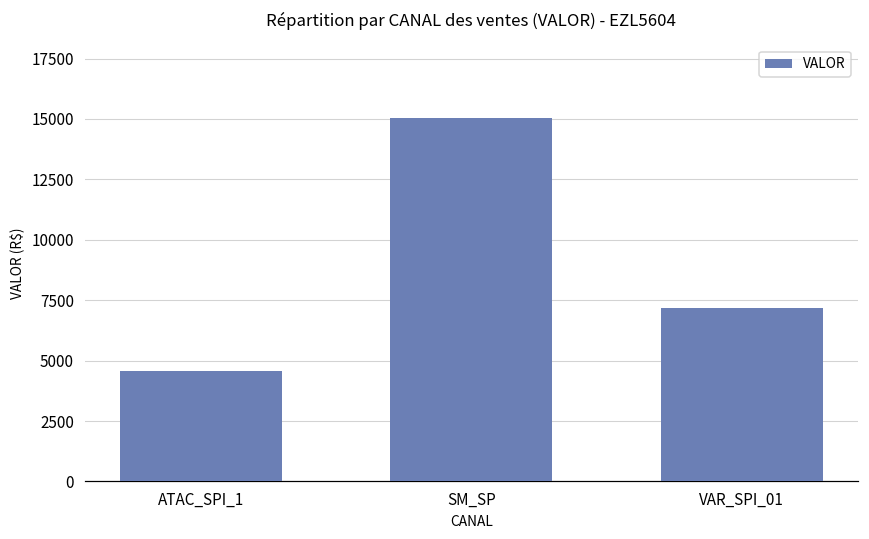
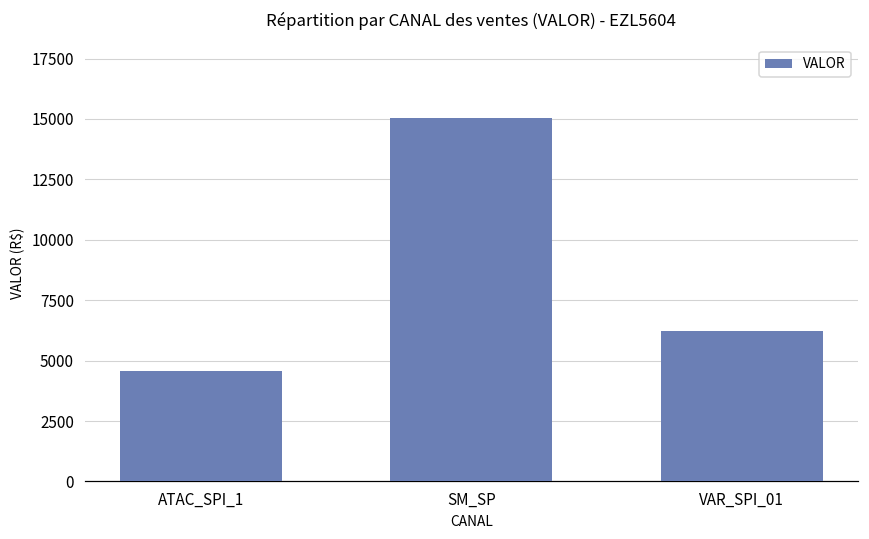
VAR_SPI_01: 7200 -> 6200
